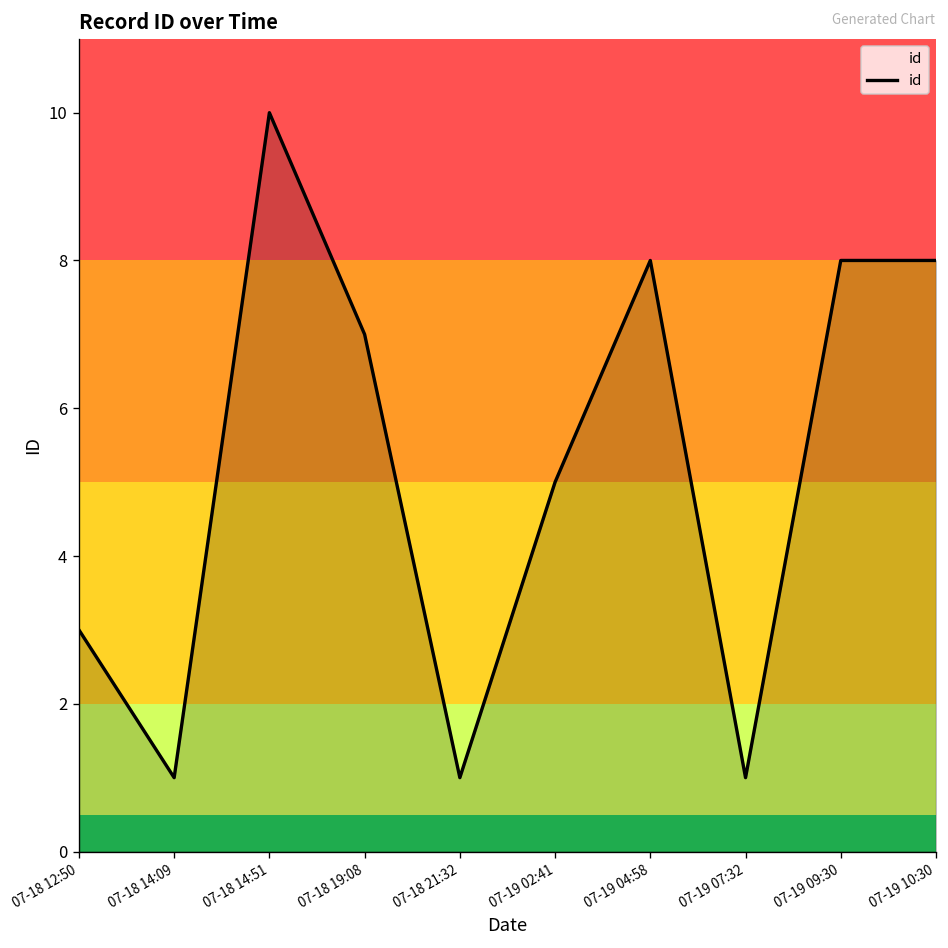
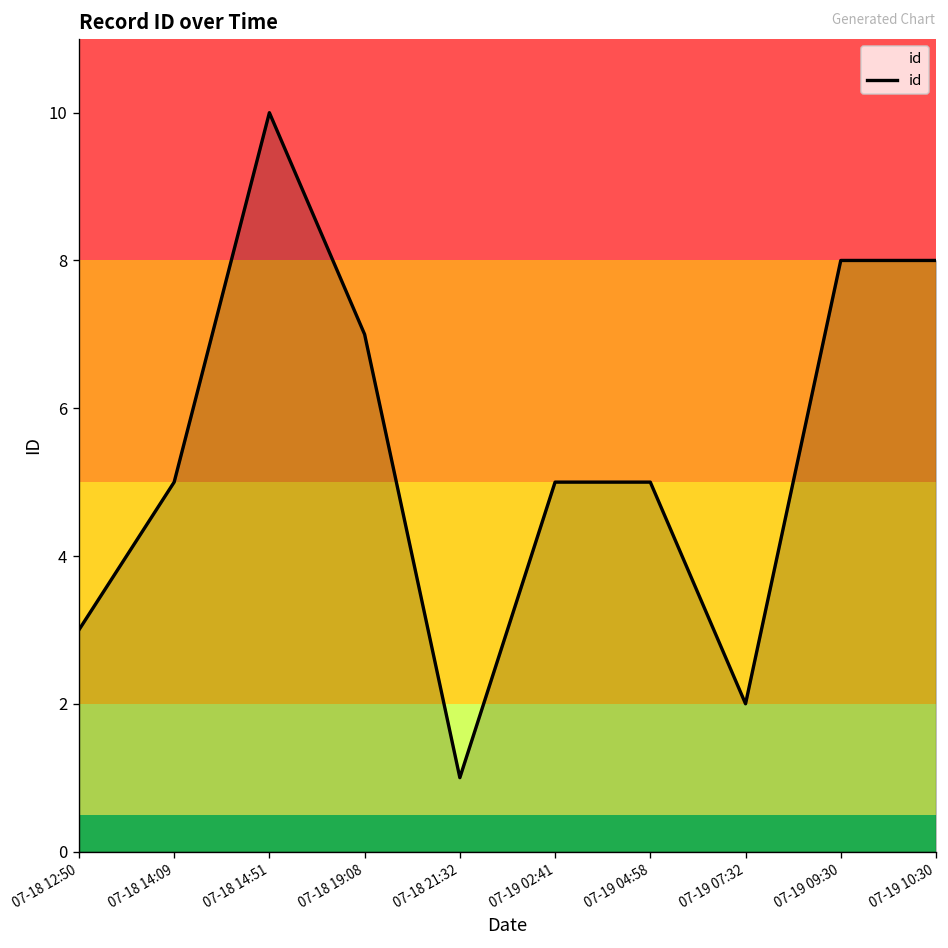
07-18 14:09: 1 -> 5
07-19 04:58: 8 -> 5
07-19 07:32: 1 -> 2
